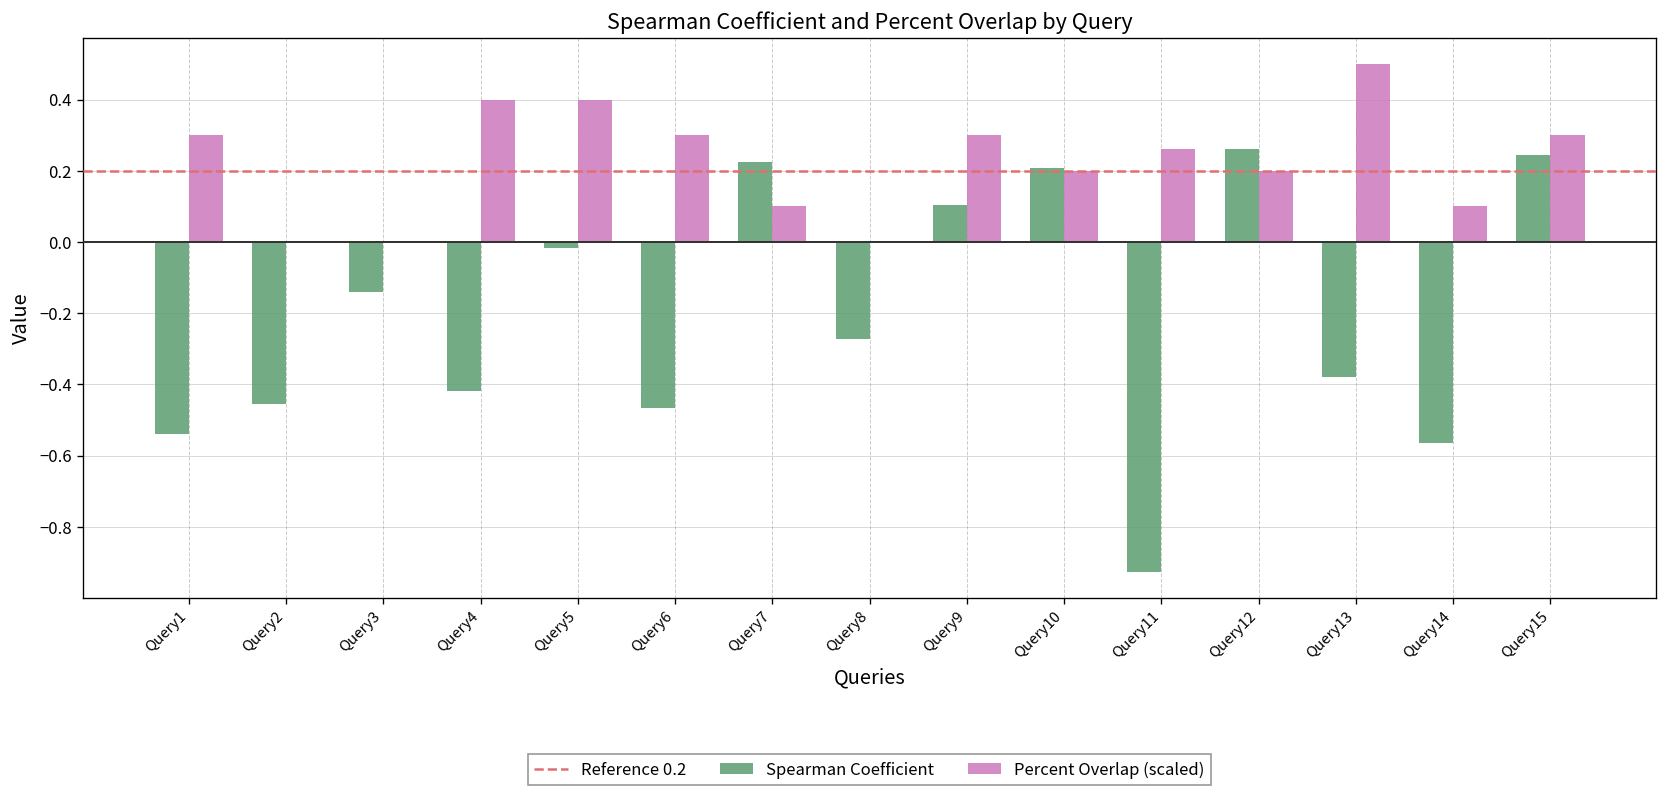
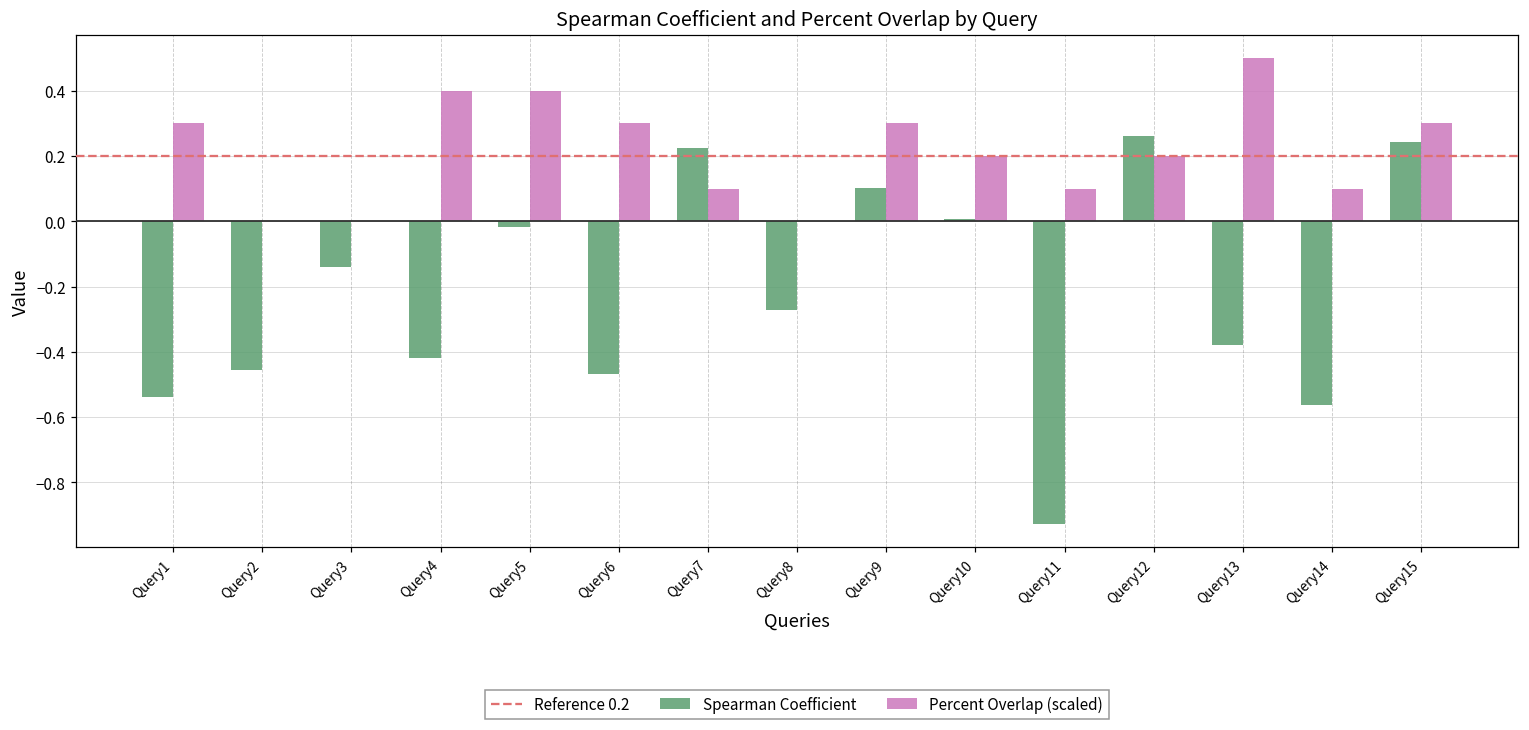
Spearman Coefficient, Query10: 0.21 -> 0.01
Percent Overlap (scaled), Query11: 0.26 -> 0.10
